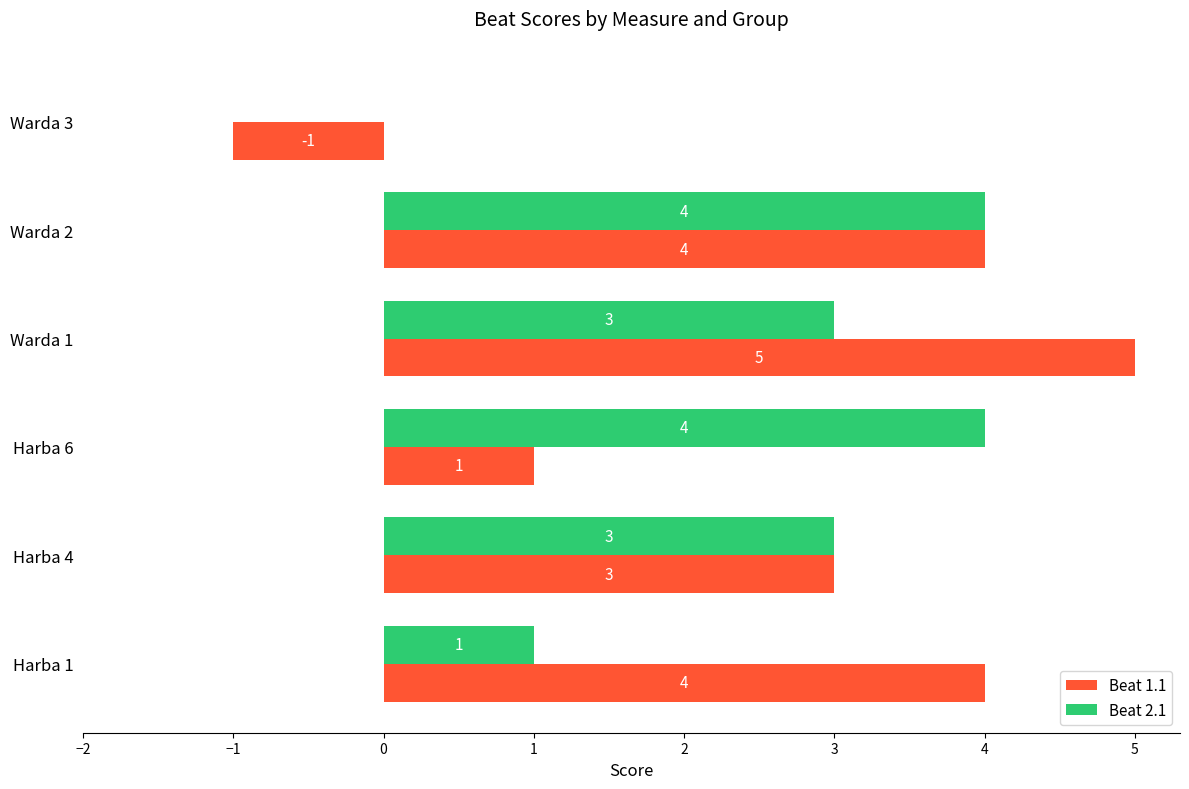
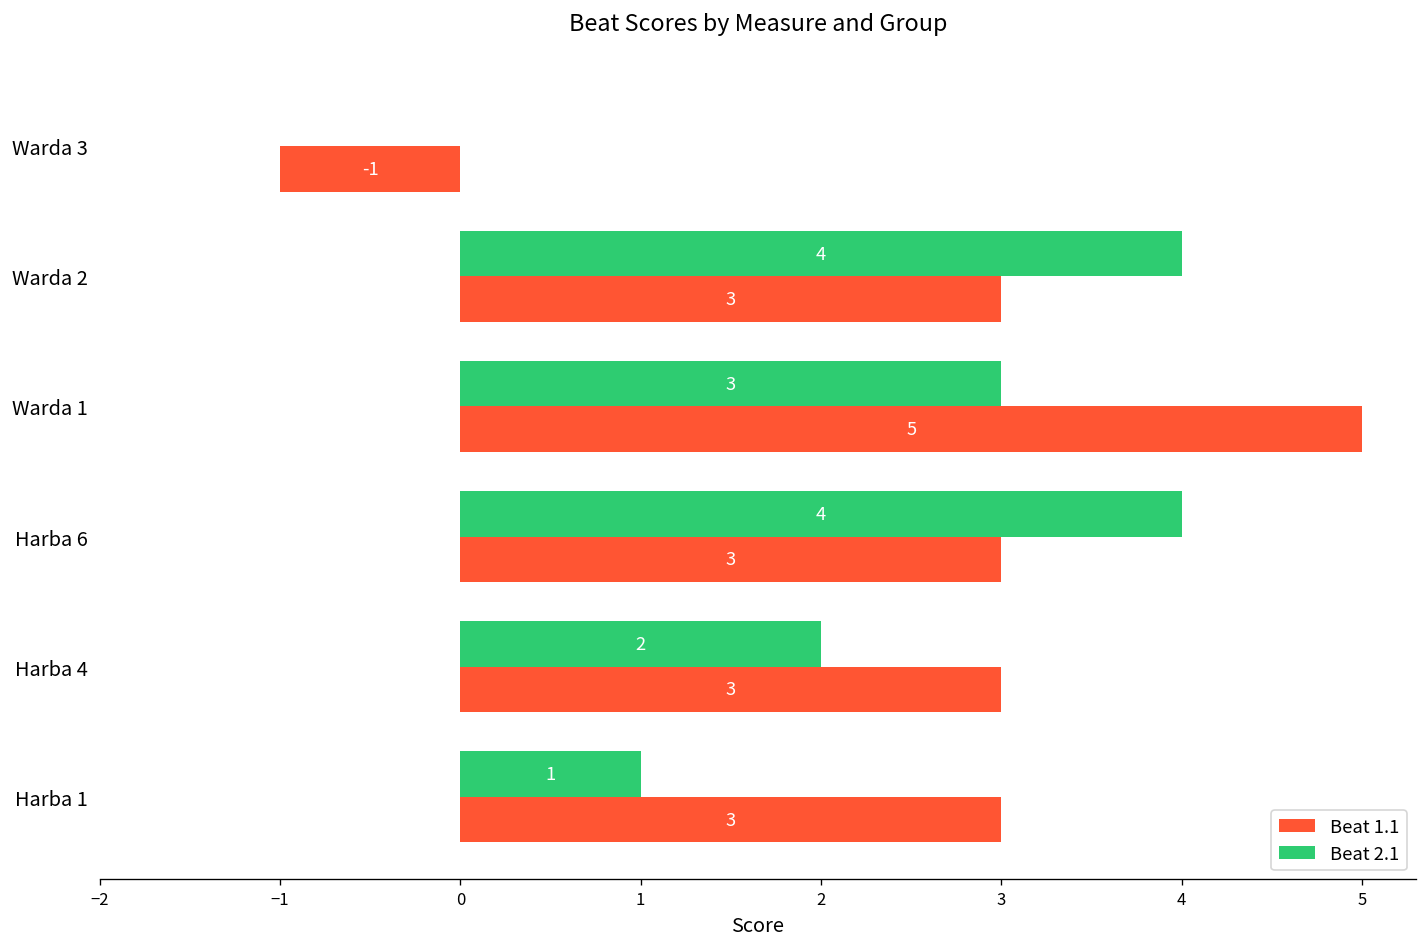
Beat 1.1, Warda 2: 4 -> 3
Beat 1.1, Harba 6: 1 -> 3
Beat 2.1, Harba 4: 3 -> 2
Beat 1.1, Harba 1: 4 -> 3
